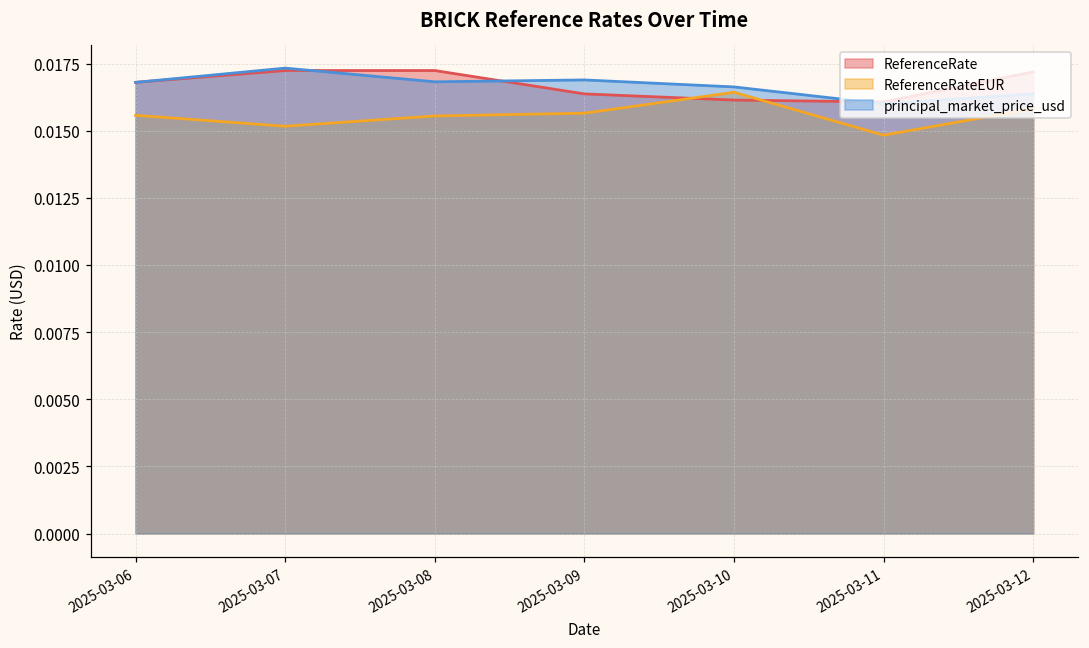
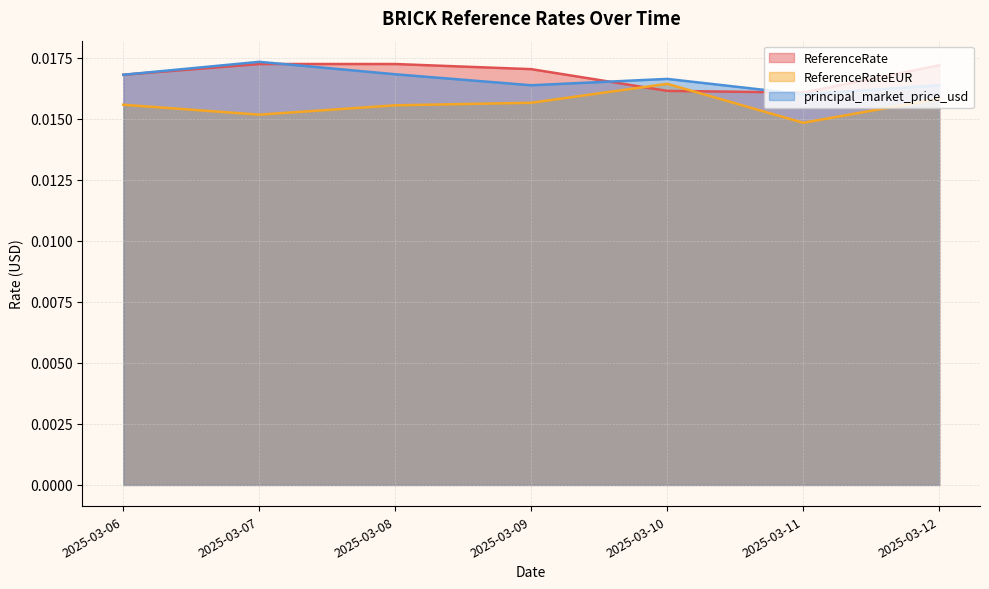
ReferenceRate, 2025-03-09: 0.0164 -> 0.0170
principal_market_price_usd, 2025-03-09: 0.0169 -> 0.0164
